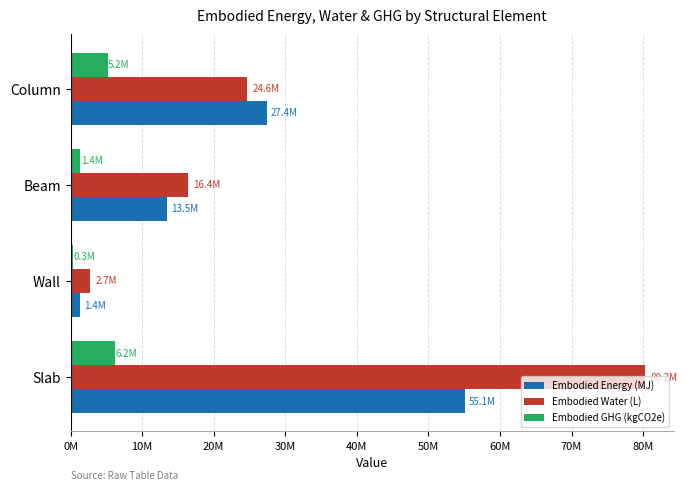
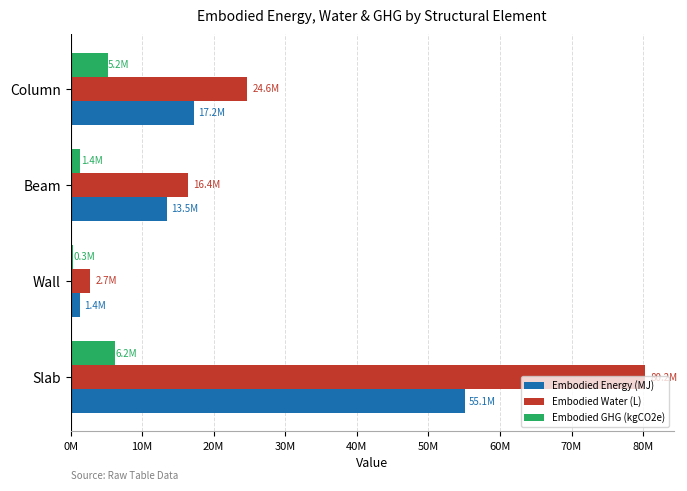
Embodied Energy (MJ), Column: 27.4M -> 17.2M
